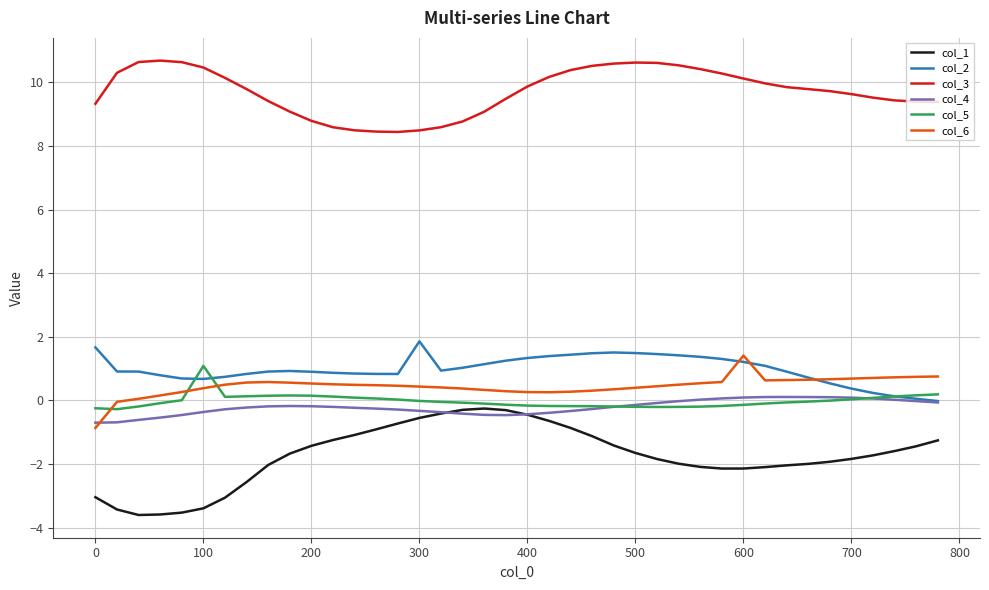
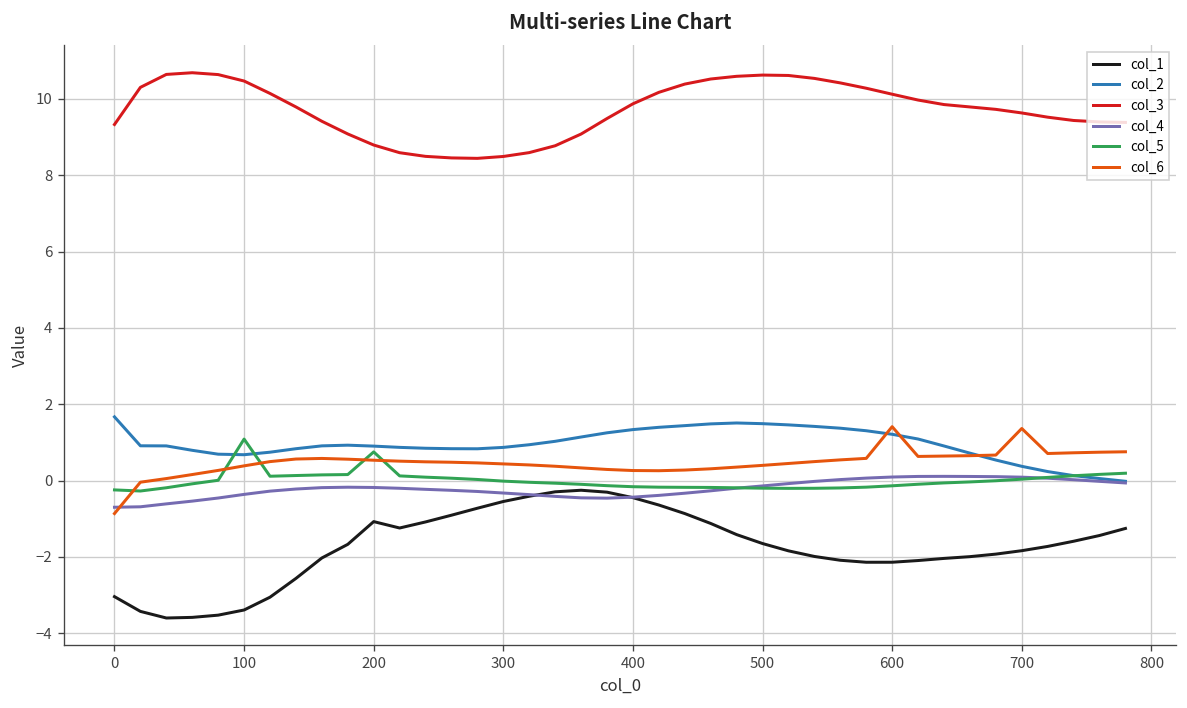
col_1, 200: -1.4 -> -1.1
col_5, 200: 0.1 -> 0.7
col_2, 300: 1.9 -> 0.9
col_6, 700: 0.7 -> 1.4
